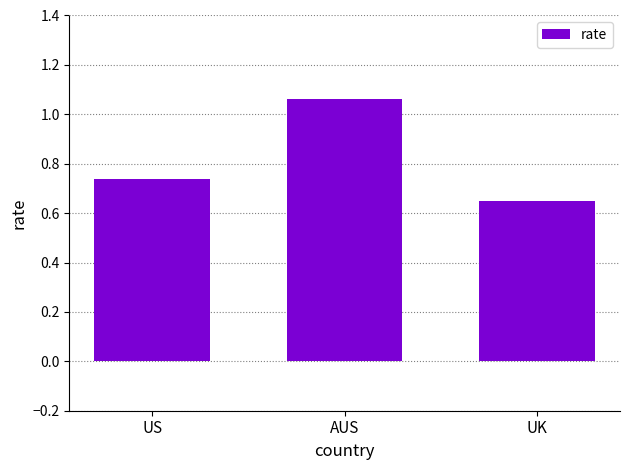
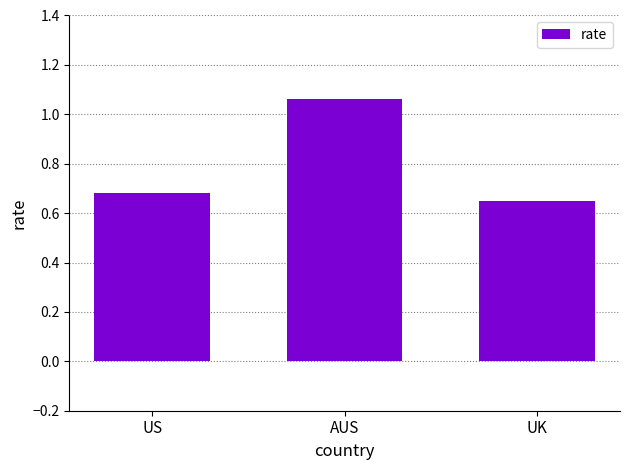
US: 0.74 -> 0.68
